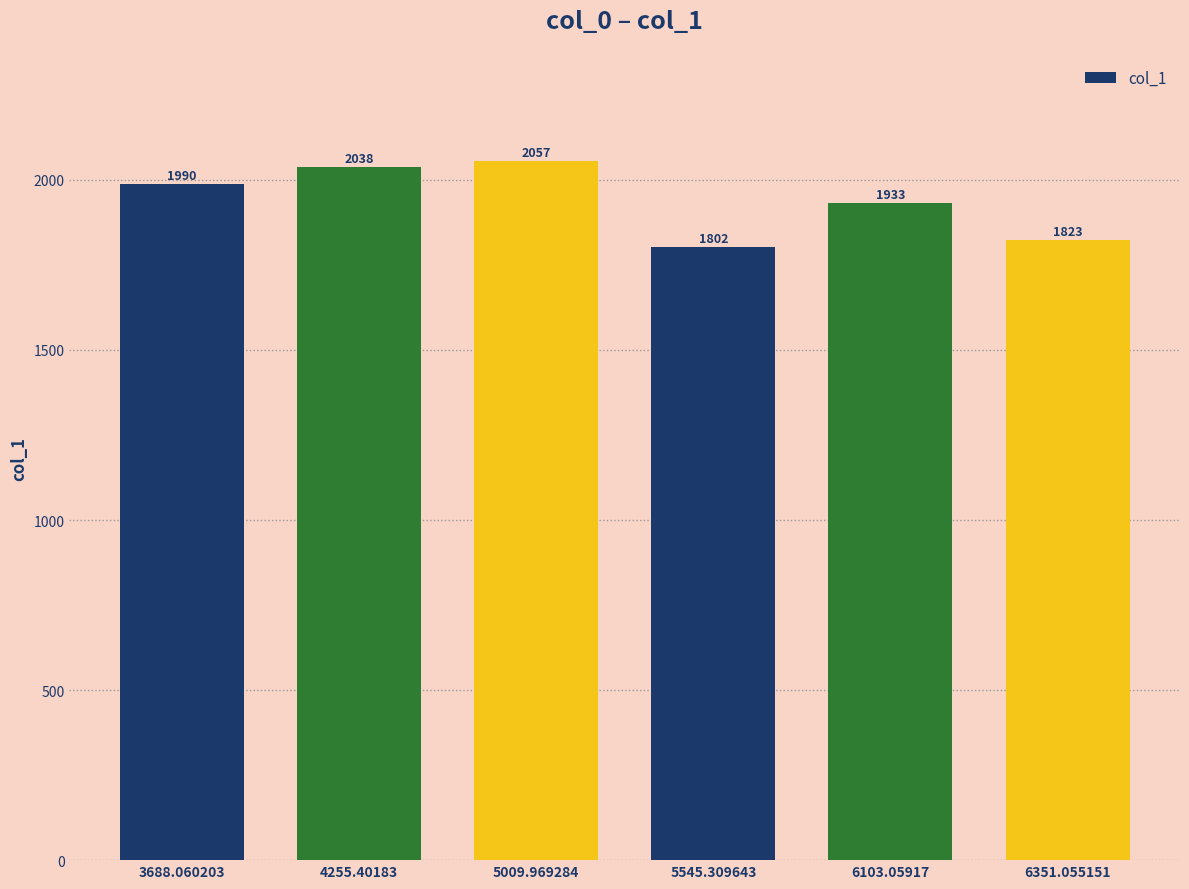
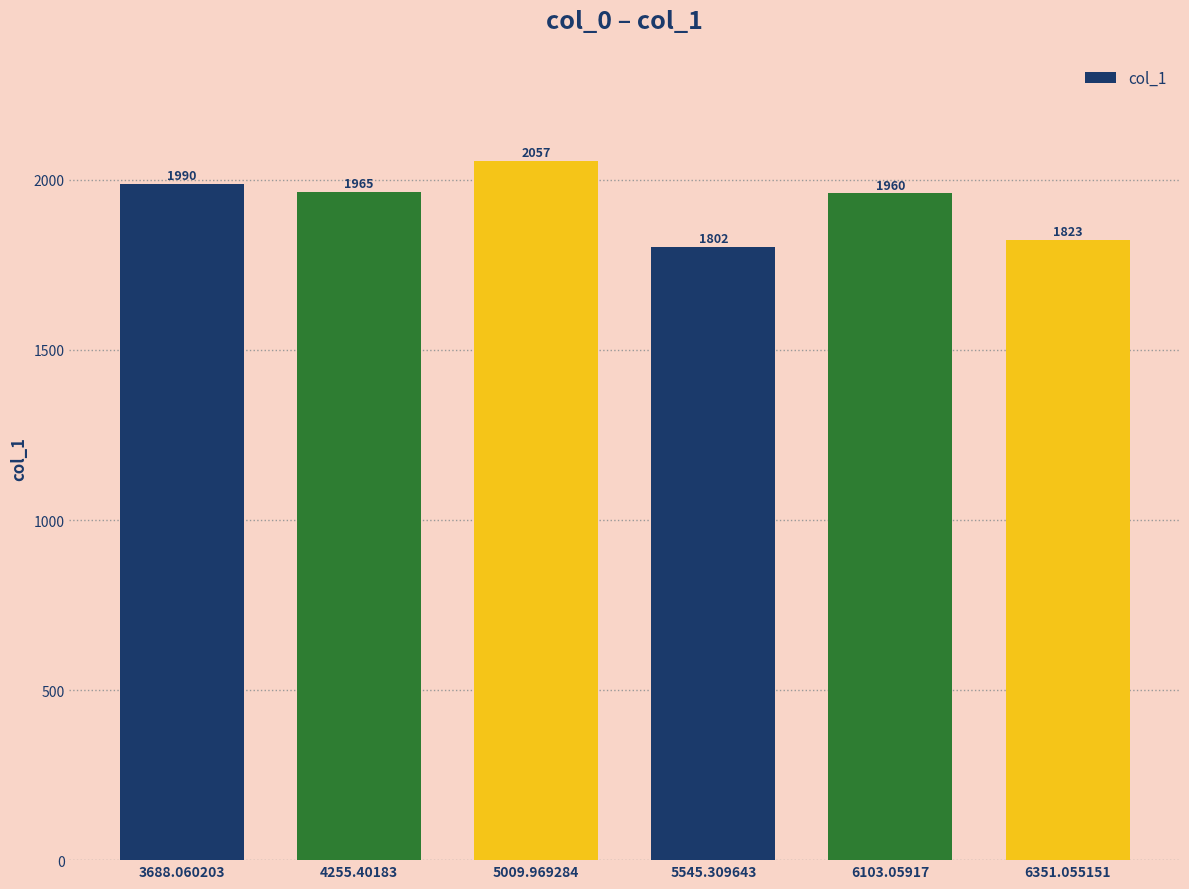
4255.40183: 2038 -> 1965
6103.05917: 1933 -> 1960
